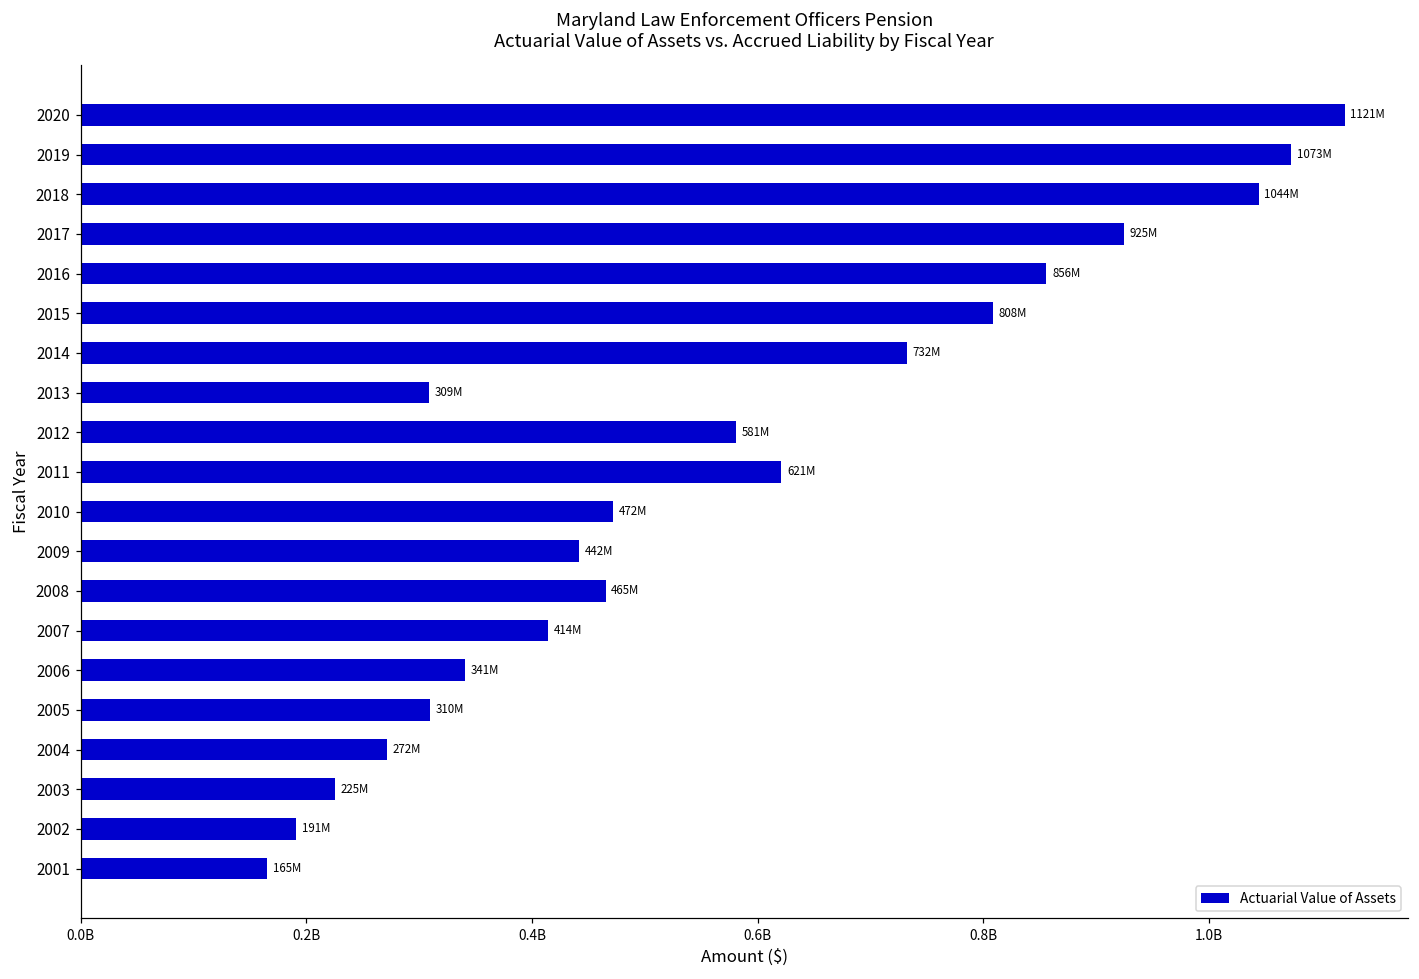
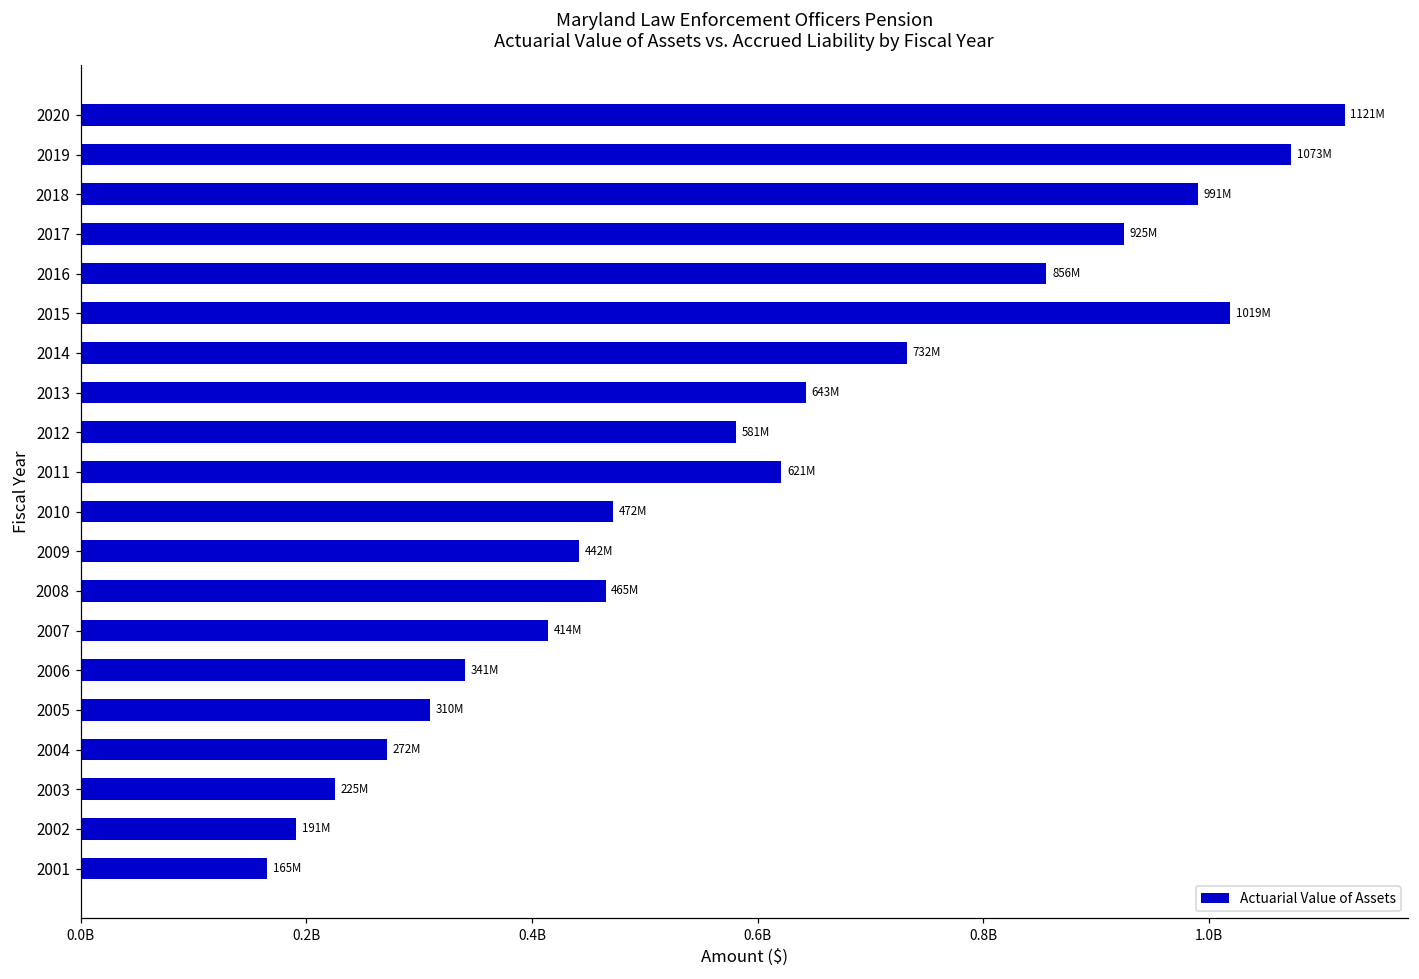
2018: 1044M -> 991M
2015: 808M -> 1019M
2013: 309M -> 643M
